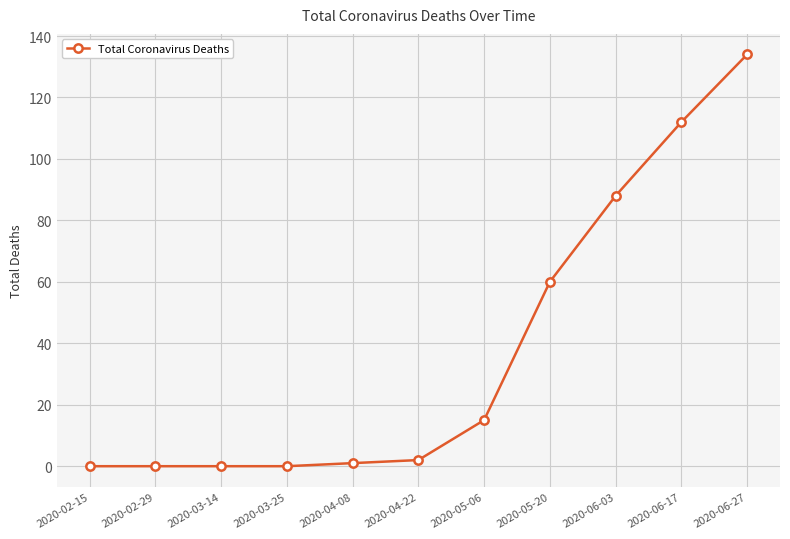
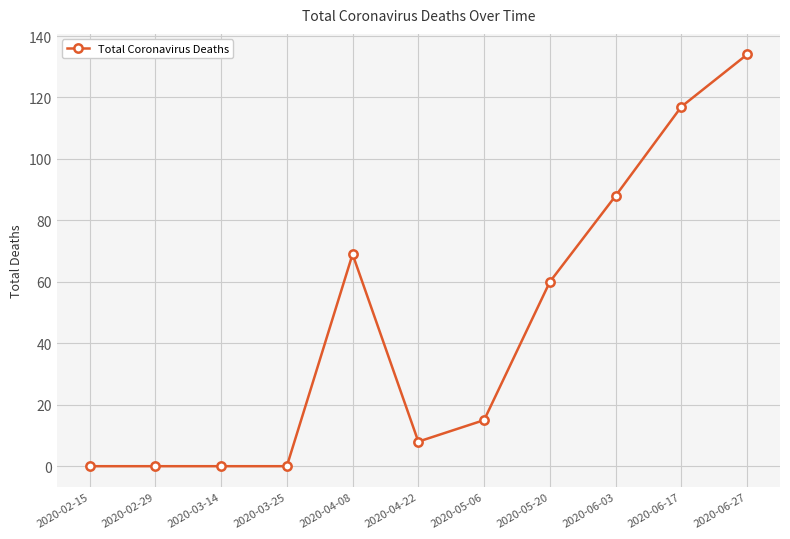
2020-04-08: 1 -> 69
2020-04-22: 2 -> 8
2020-06-17: 112 -> 117
